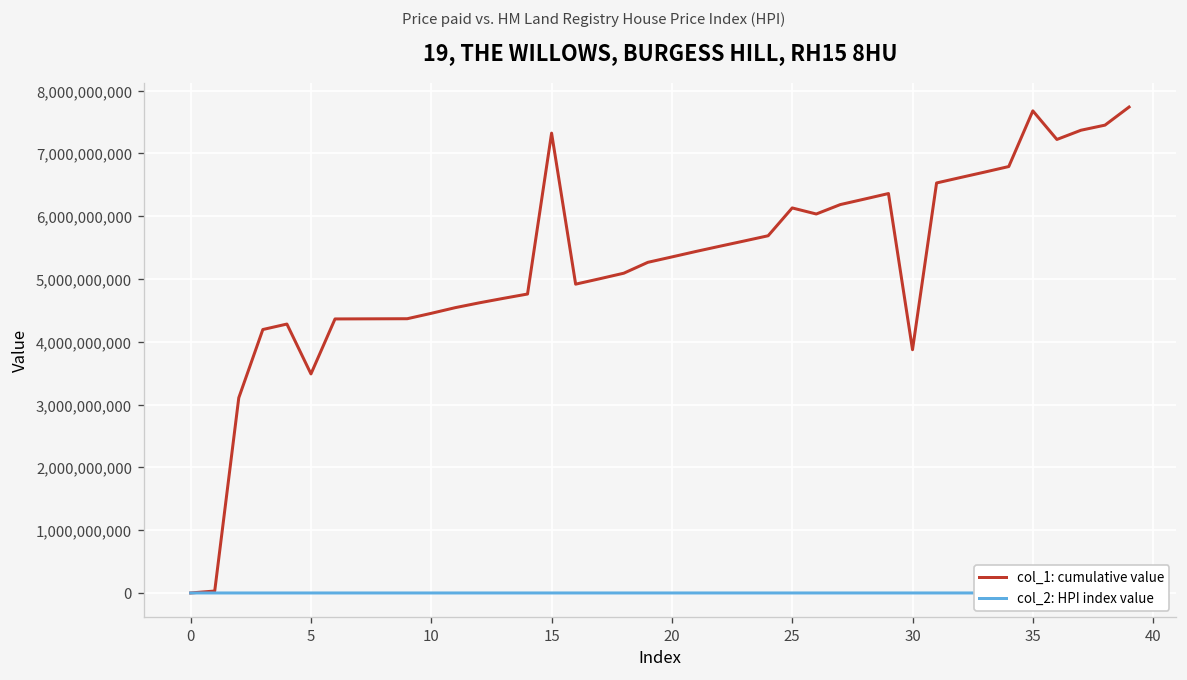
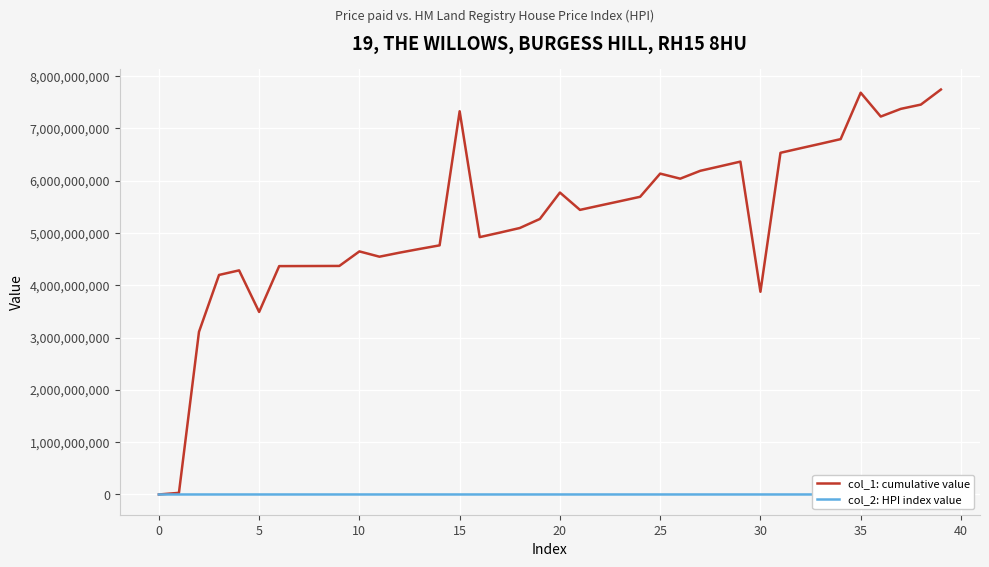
col_1: cumulative value, 10: 4,500,000,000 -> 4,600,000,000
col_1: cumulative value, 20: 5,400,000,000 -> 5,800,000,000
